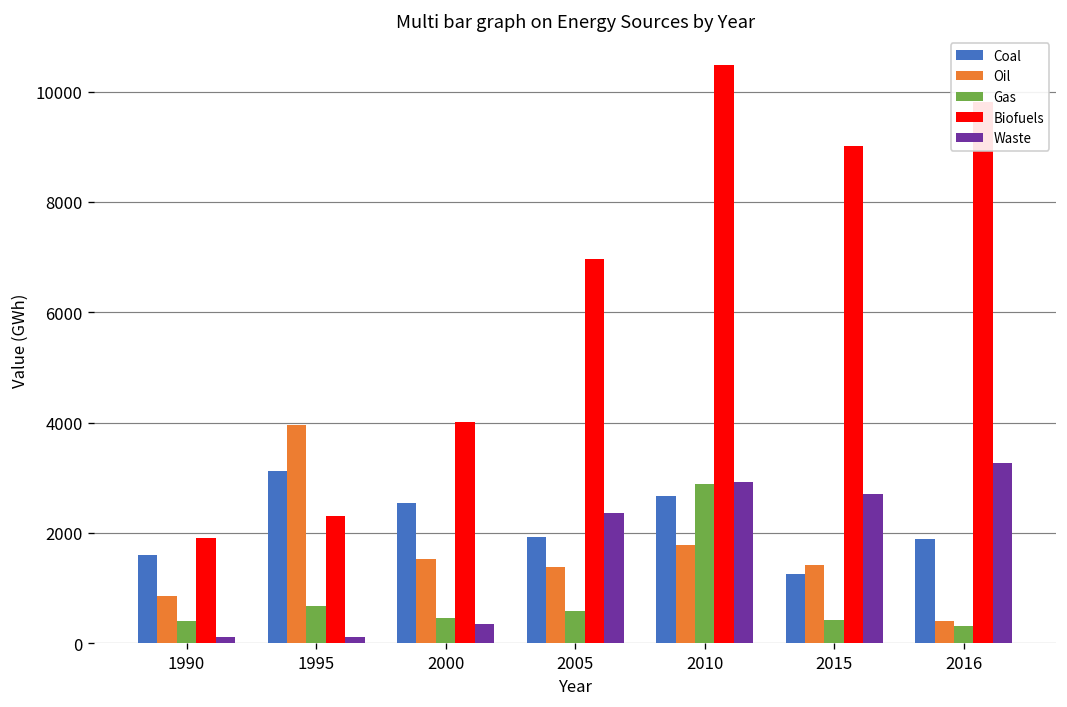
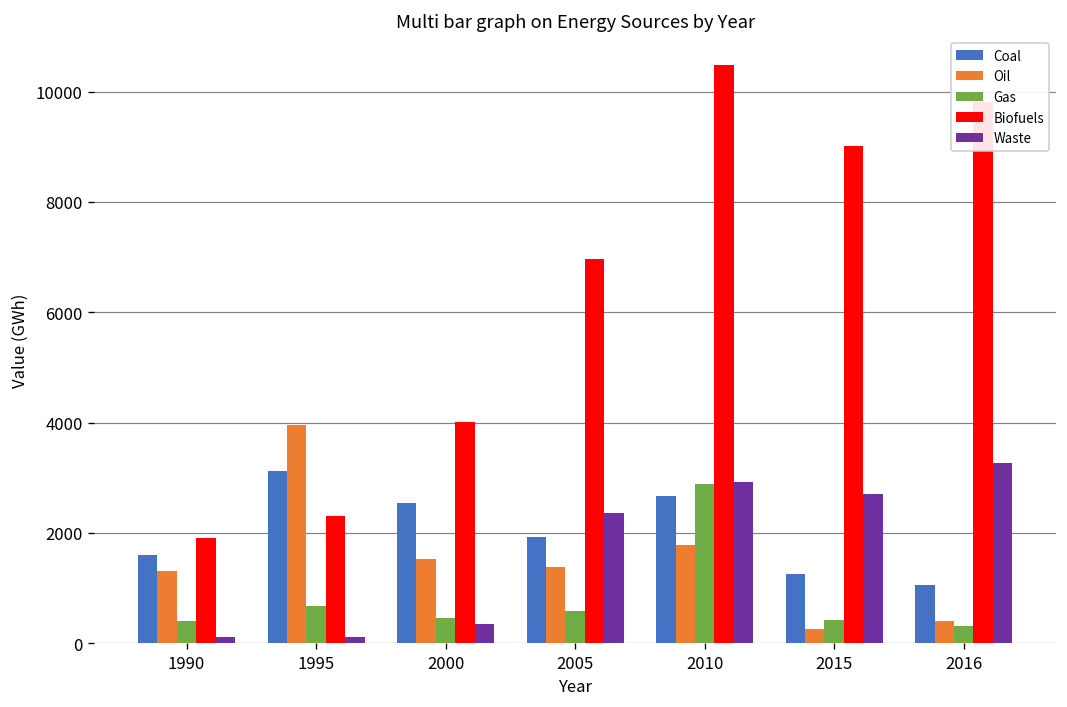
Oil, 1990: 900 -> 1300
Oil, 2015: 1400 -> 300
Coal, 2016: 1900 -> 1100
